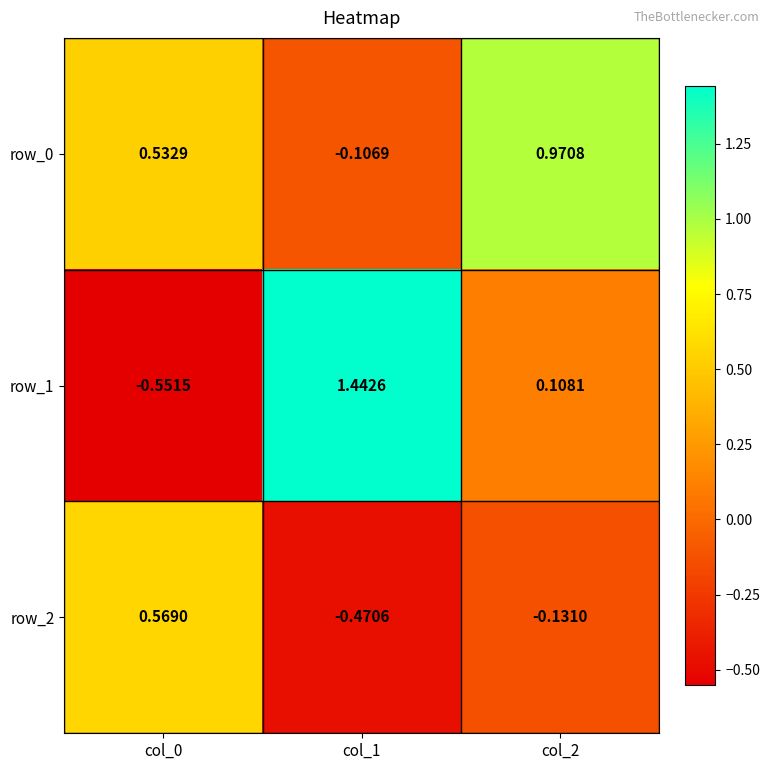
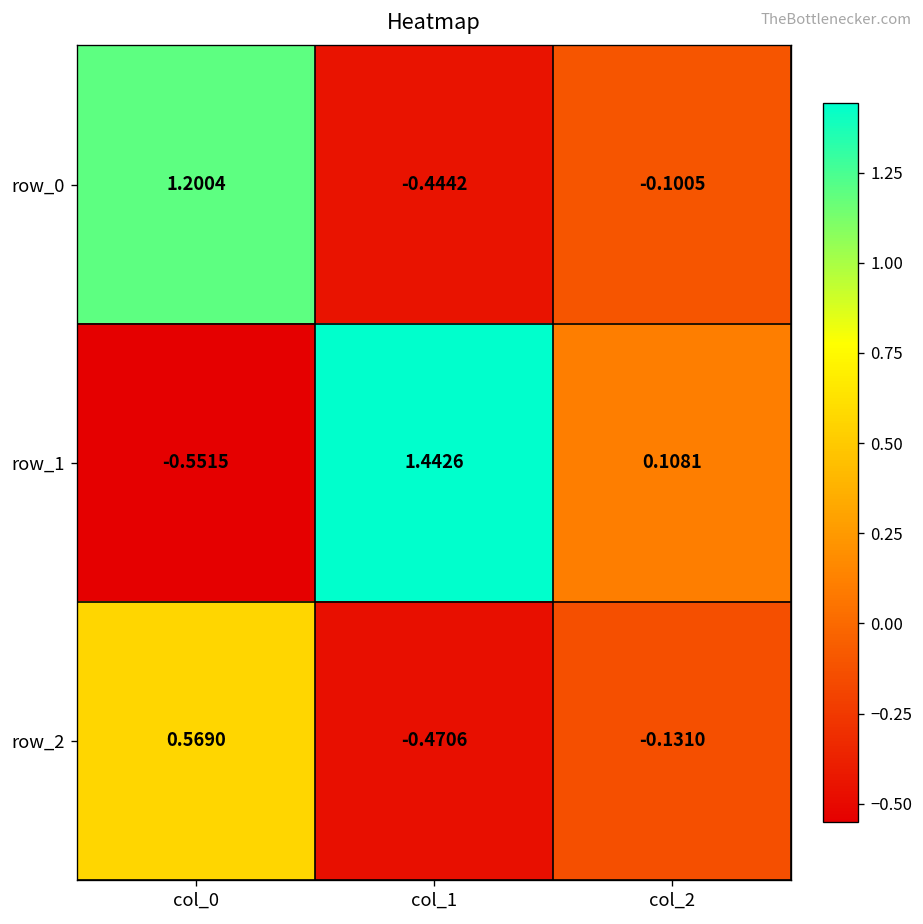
row_0, col_0: 0.5329 -> 1.2004
row_0, col_1: -0.1069 -> -0.4442
row_0, col_2: 0.9708 -> -0.1005
